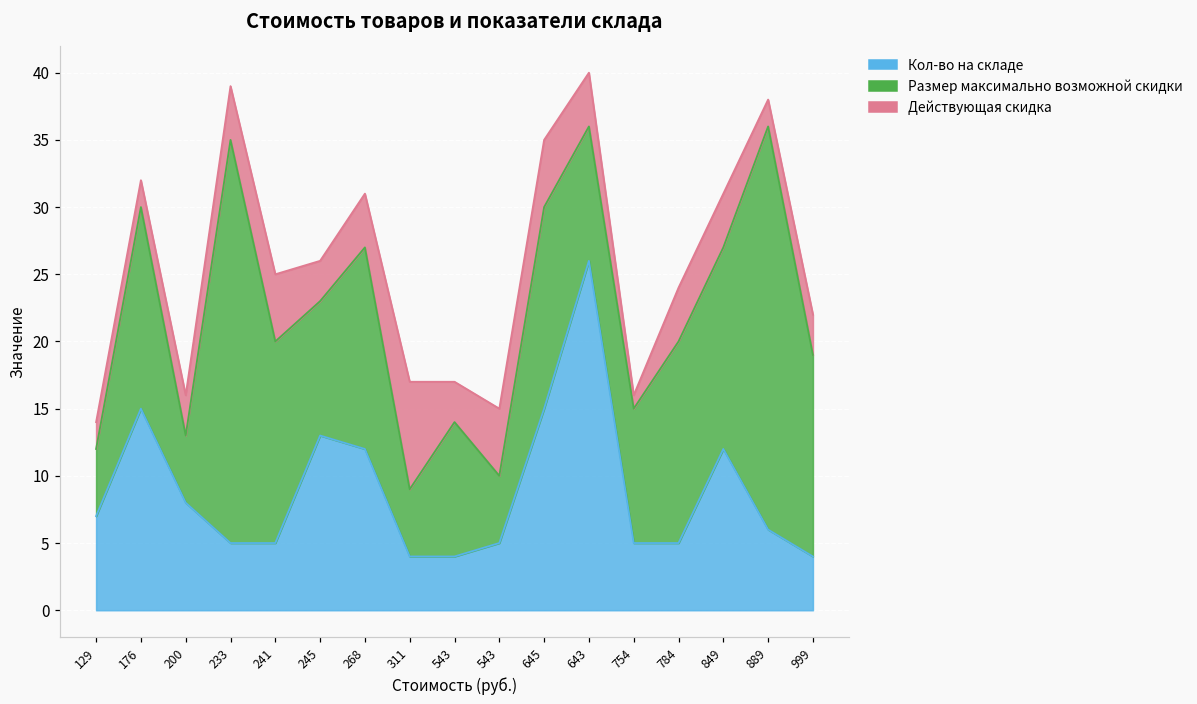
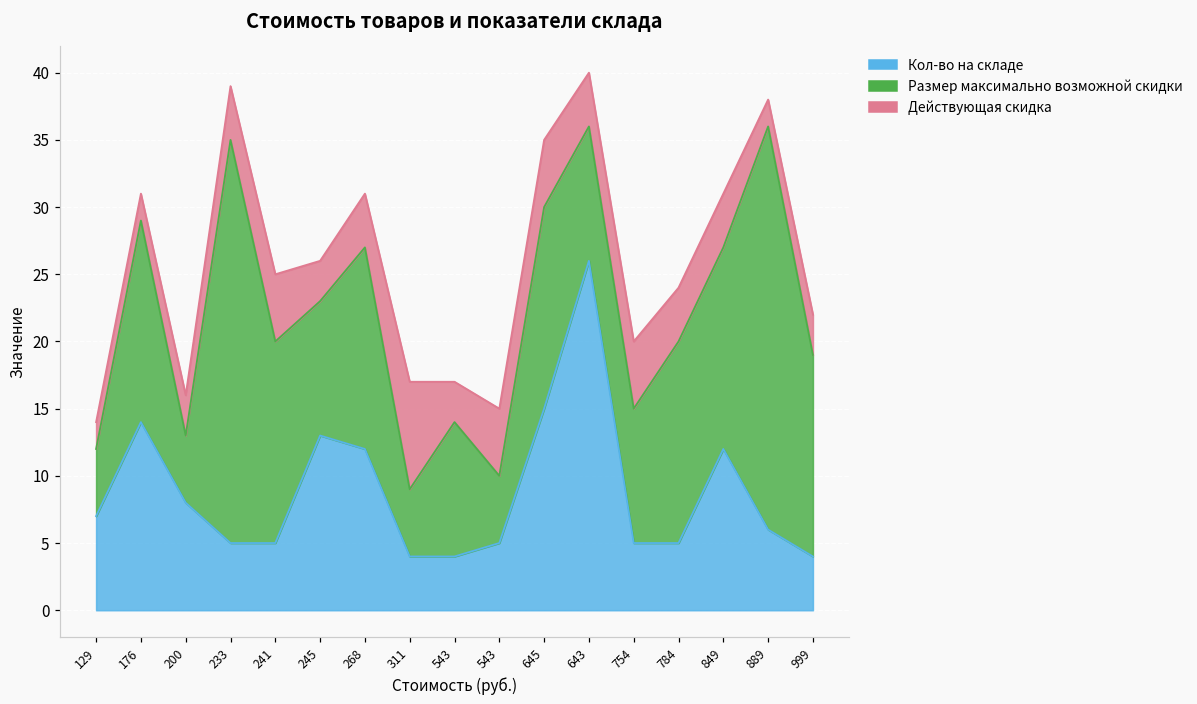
Кол-во на складе, 176: 15 -> 14
Действующая скидка, 754: 1 -> 5
